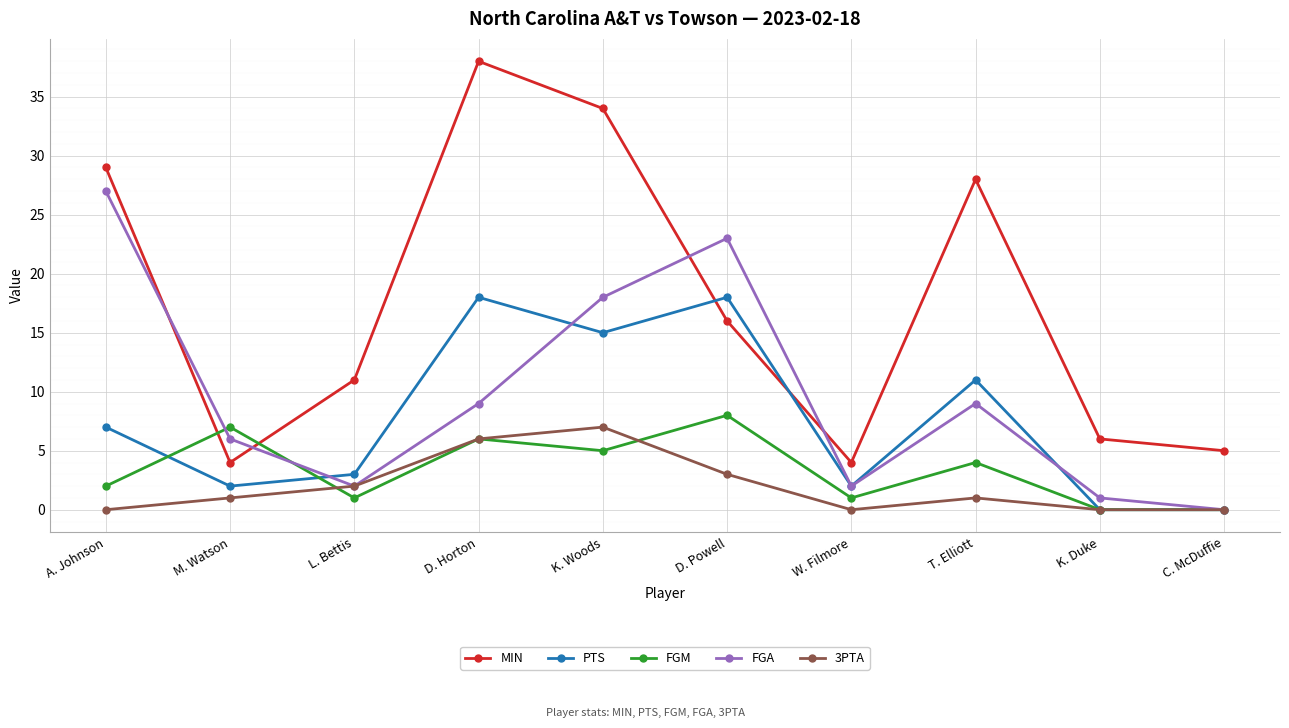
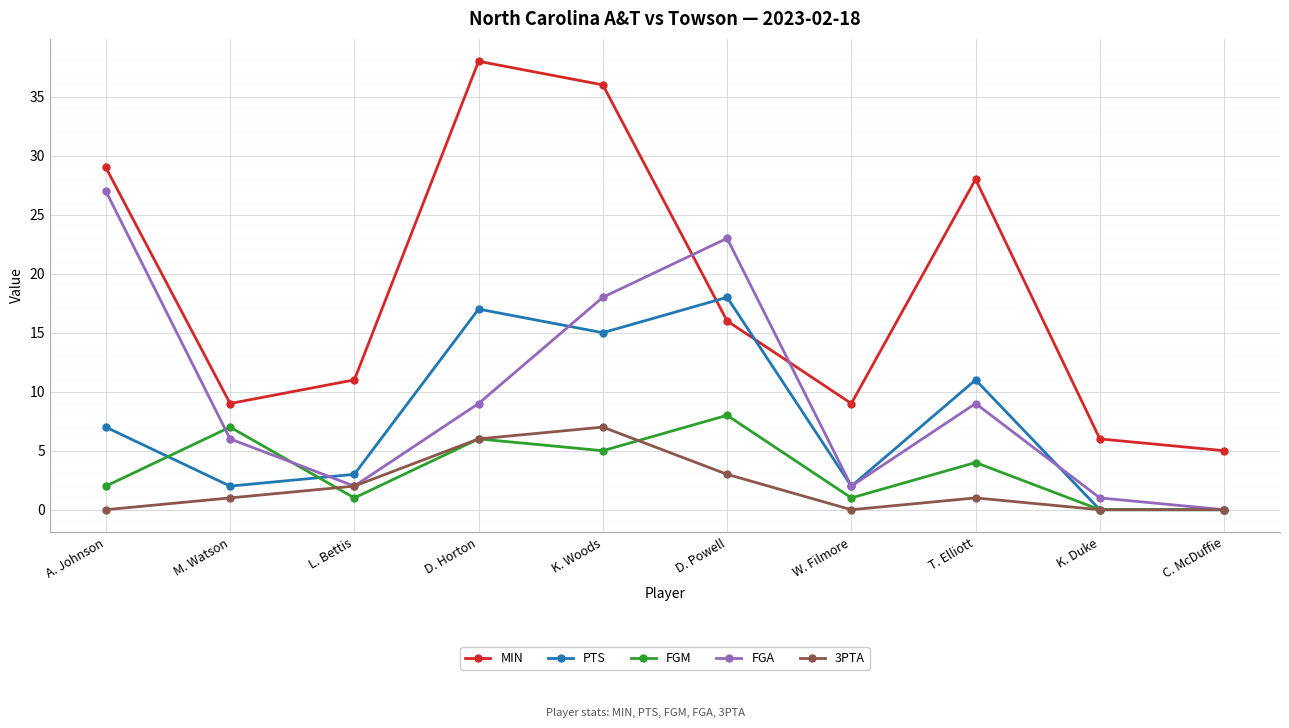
MIN, M. Watson: 4 -> 9
PTS, D. Horton: 18 -> 17
MIN, K. Woods: 34 -> 36
MIN, W. Filmore: 4 -> 9
